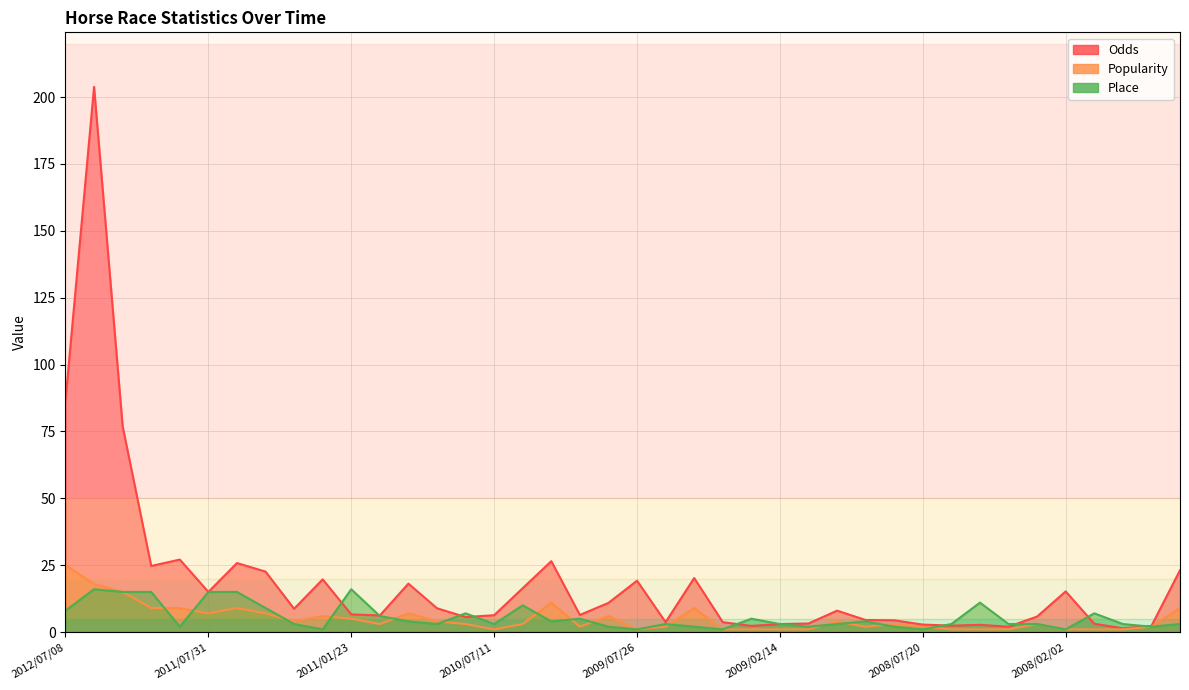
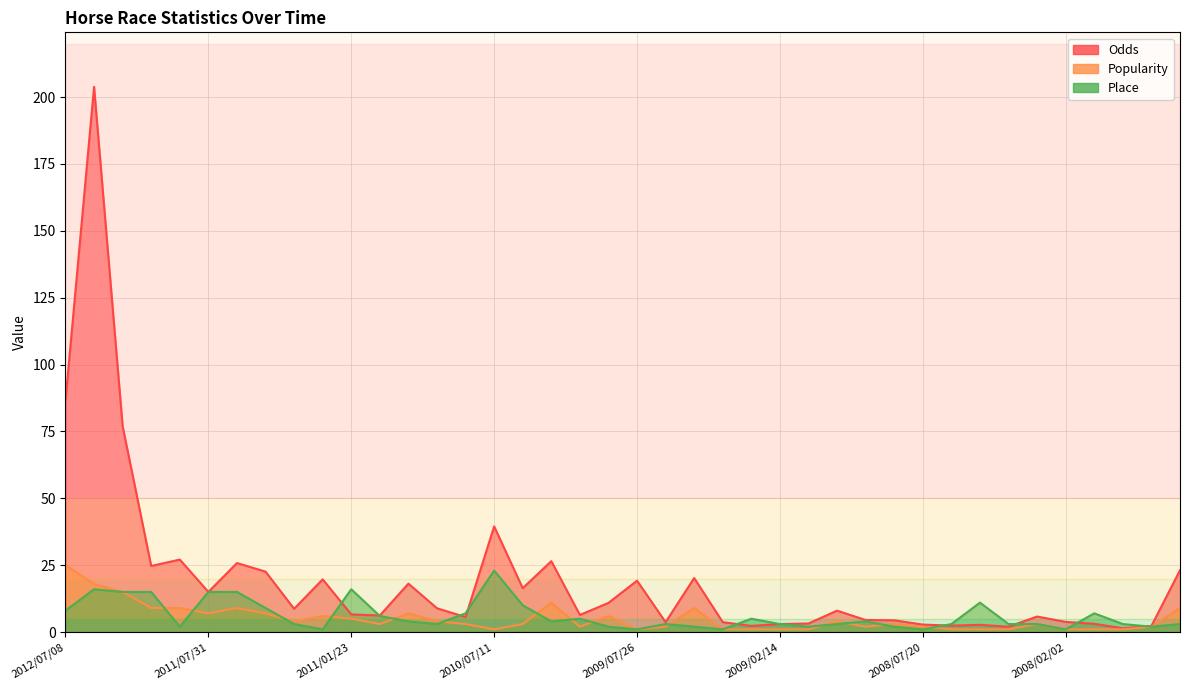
Odds, 2010/07/11: 6 -> 40
Place, 2010/07/11: 3 -> 23
Odds, 2008/02/02: 15 -> 4
